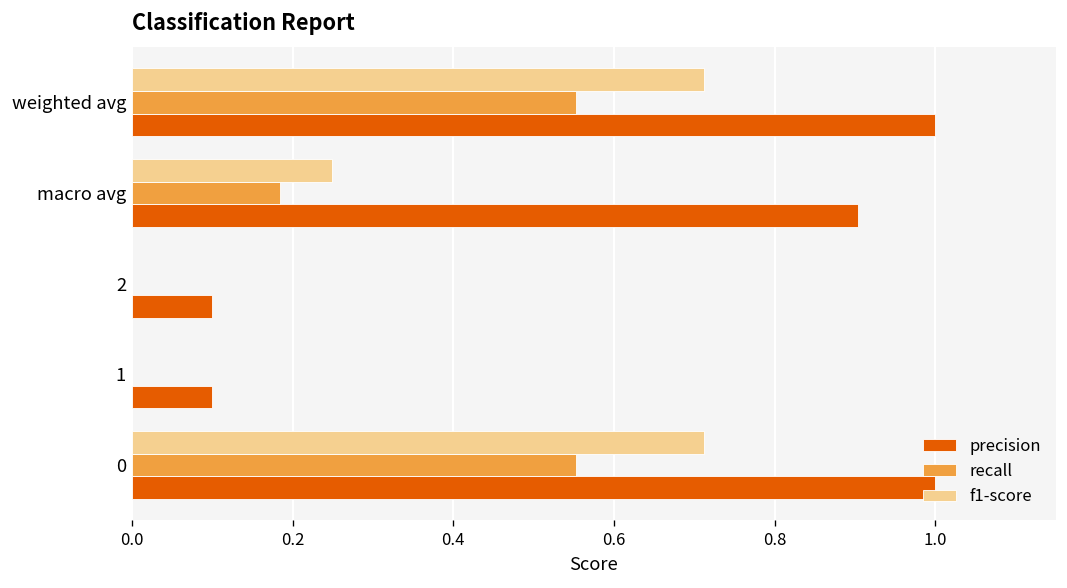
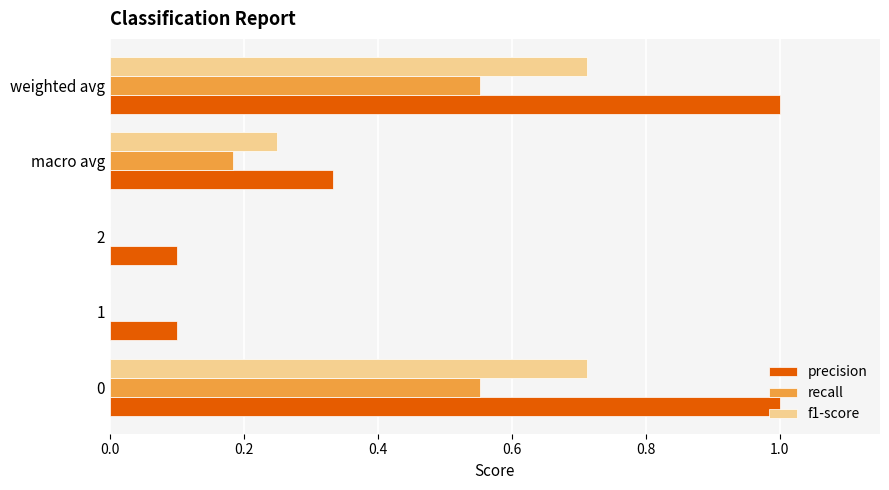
precision, macro avg: 0.90 -> 0.33
